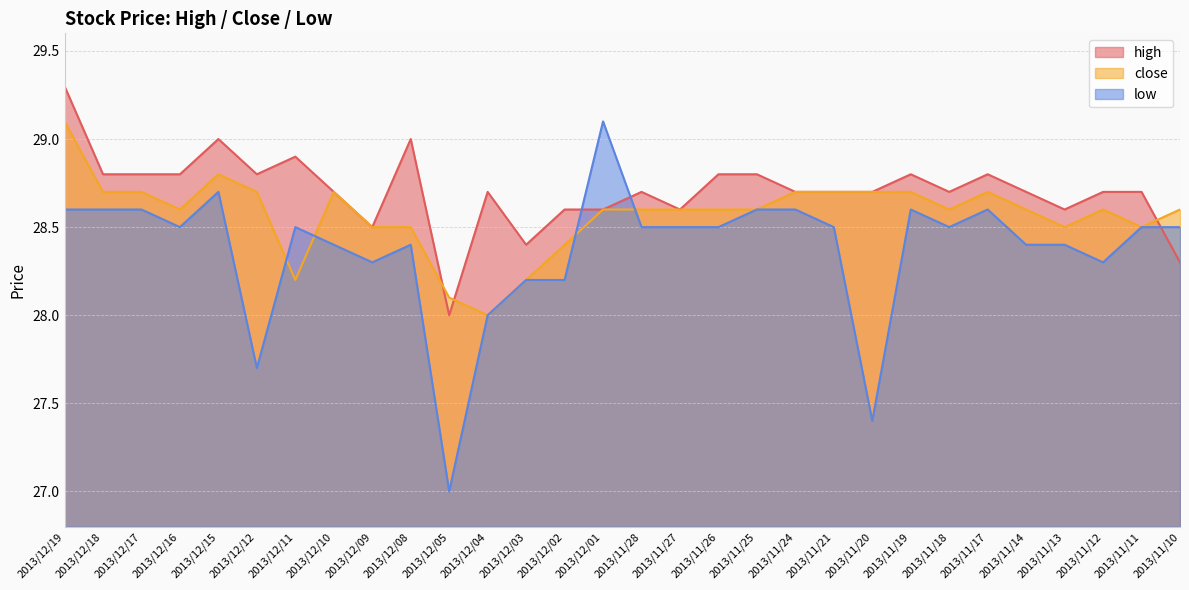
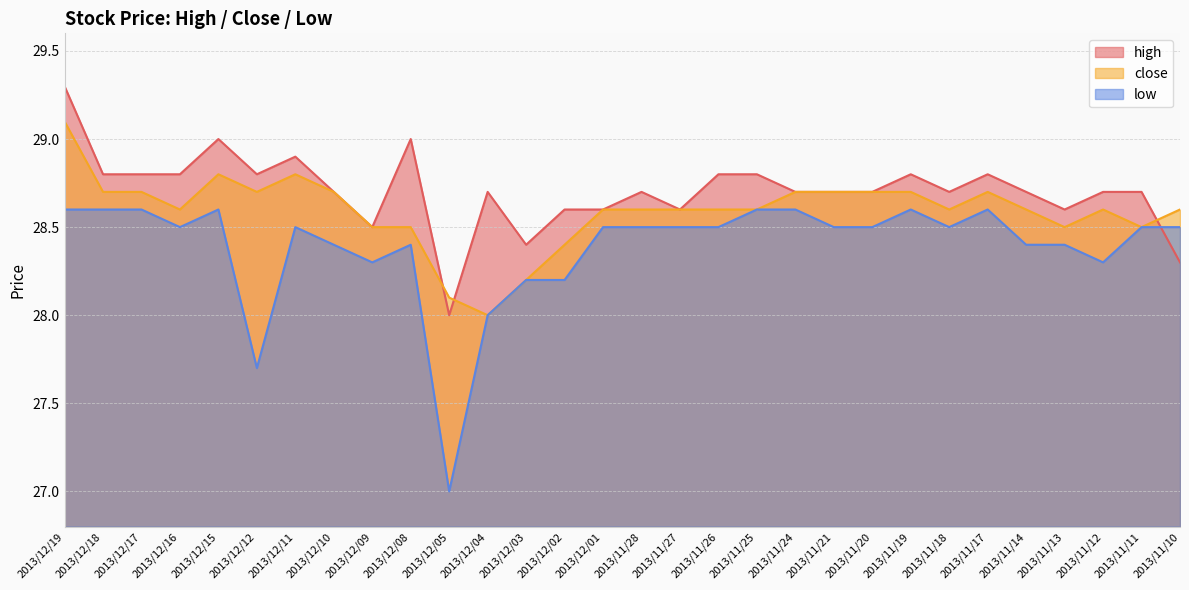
low, 2013/12/15: 28.7 -> 28.6
close, 2013/12/11: 28.2 -> 28.8
low, 2013/12/01: 29.1 -> 28.5
low, 2013/11/20: 27.4 -> 28.5
